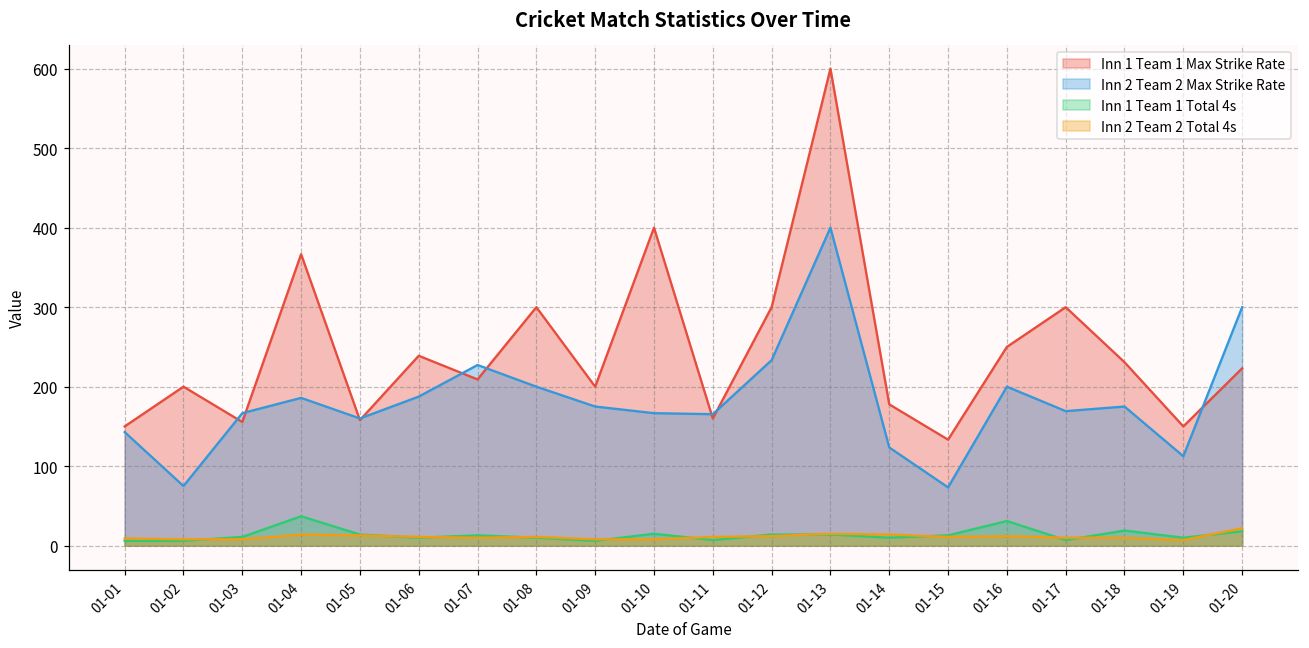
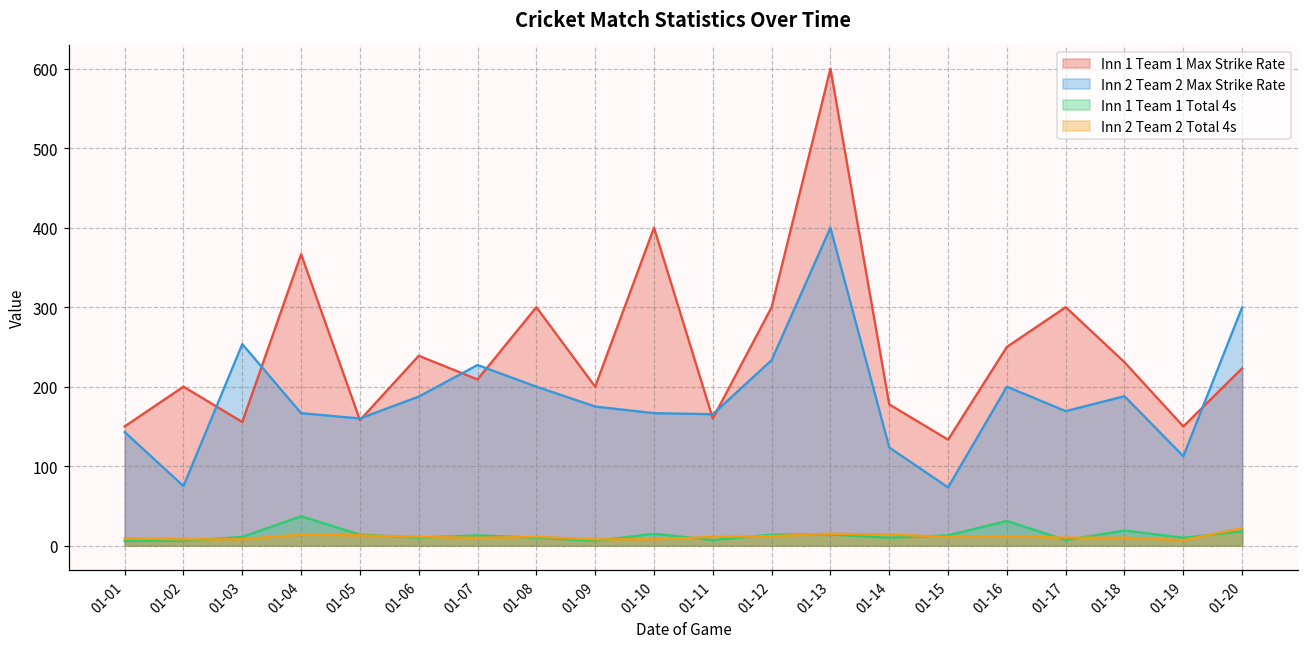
Inn 2 Team 2 Max Strike Rate, 01-03: 170 -> 250
Inn 2 Team 2 Max Strike Rate, 01-04: 190 -> 170
Inn 2 Team 2 Max Strike Rate, 01-18: 180 -> 190
